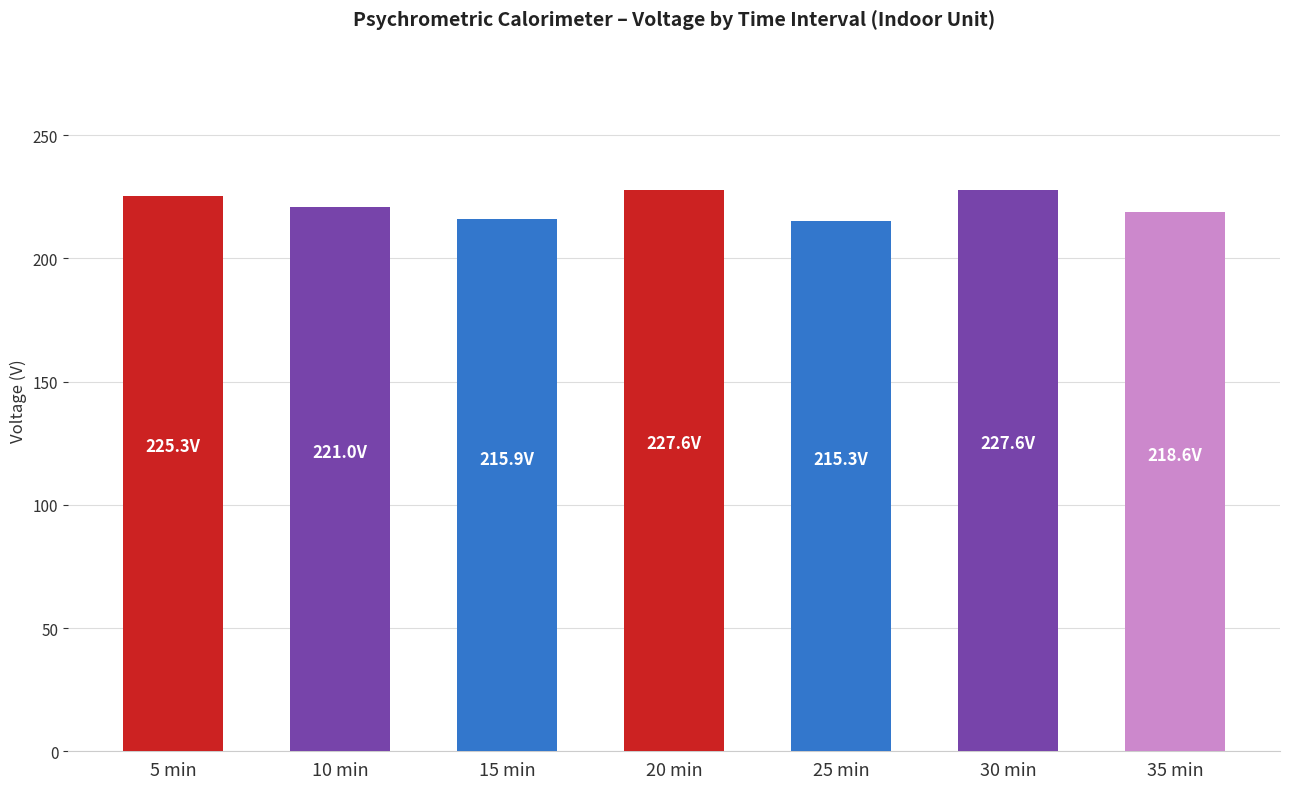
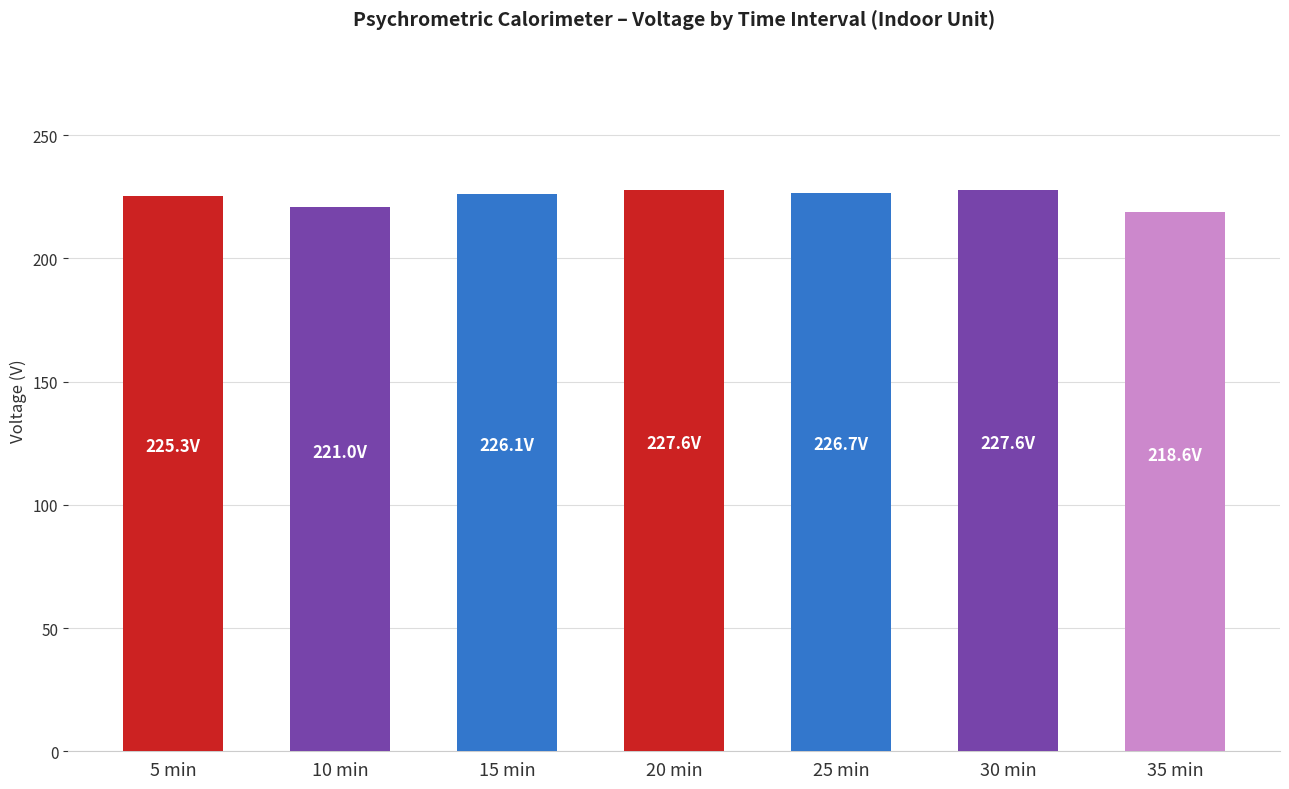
15 min: 215.9V -> 226.1V
25 min: 215.3V -> 226.7V
